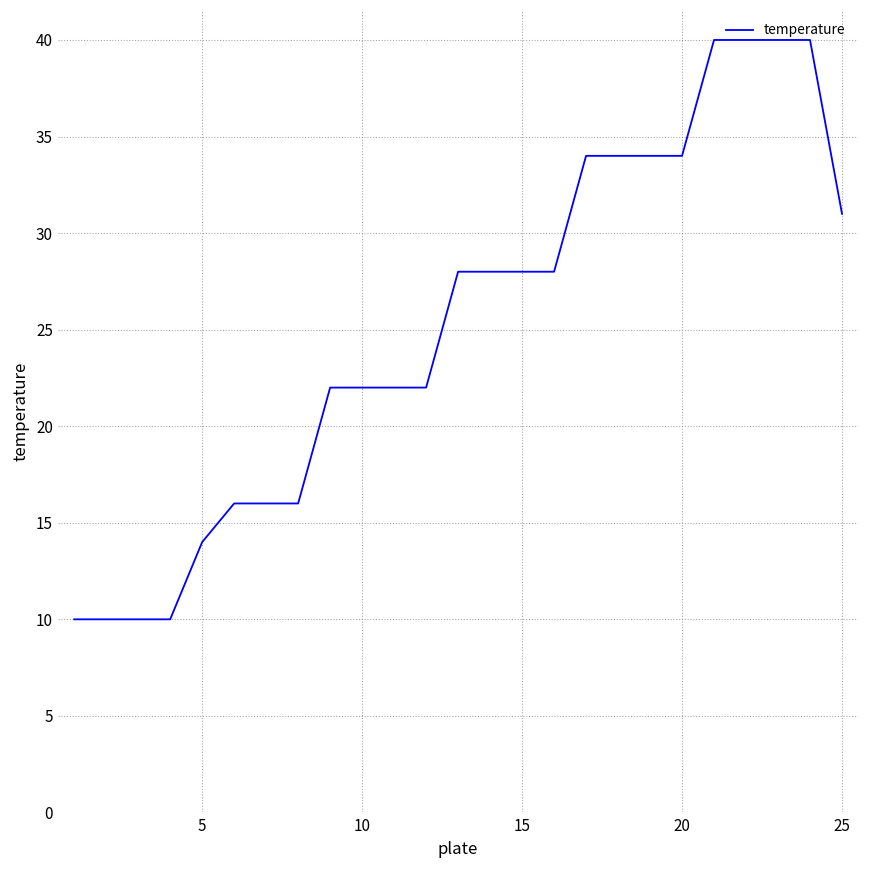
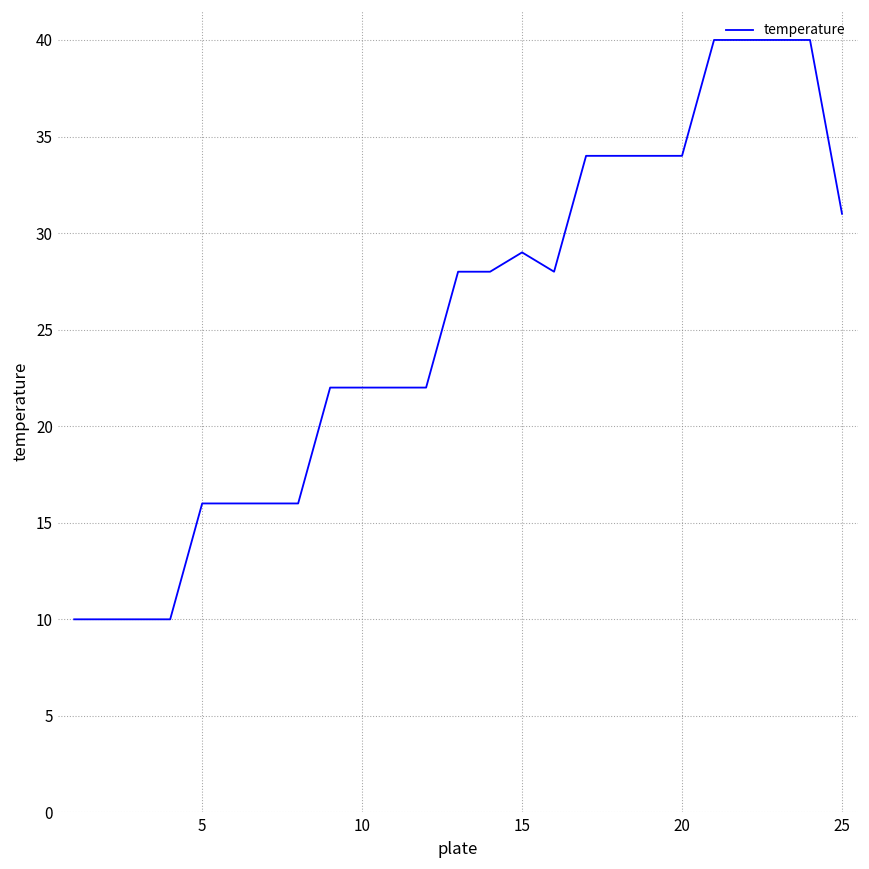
5: 14 -> 16
15: 28 -> 29
